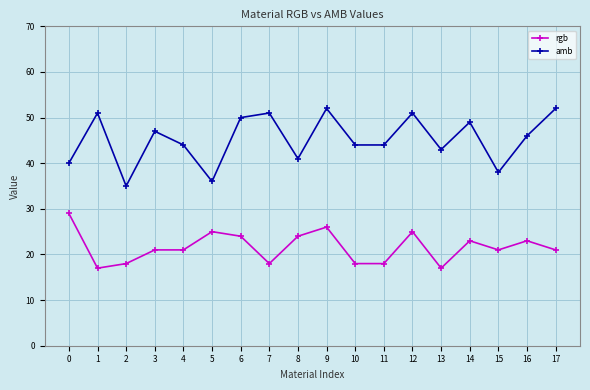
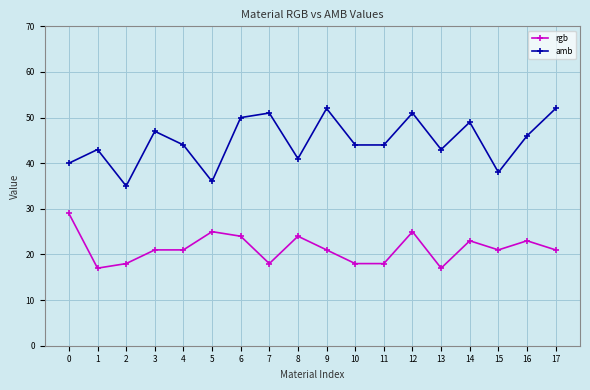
amb, 1: 51 -> 43
rgb, 9: 26 -> 21
